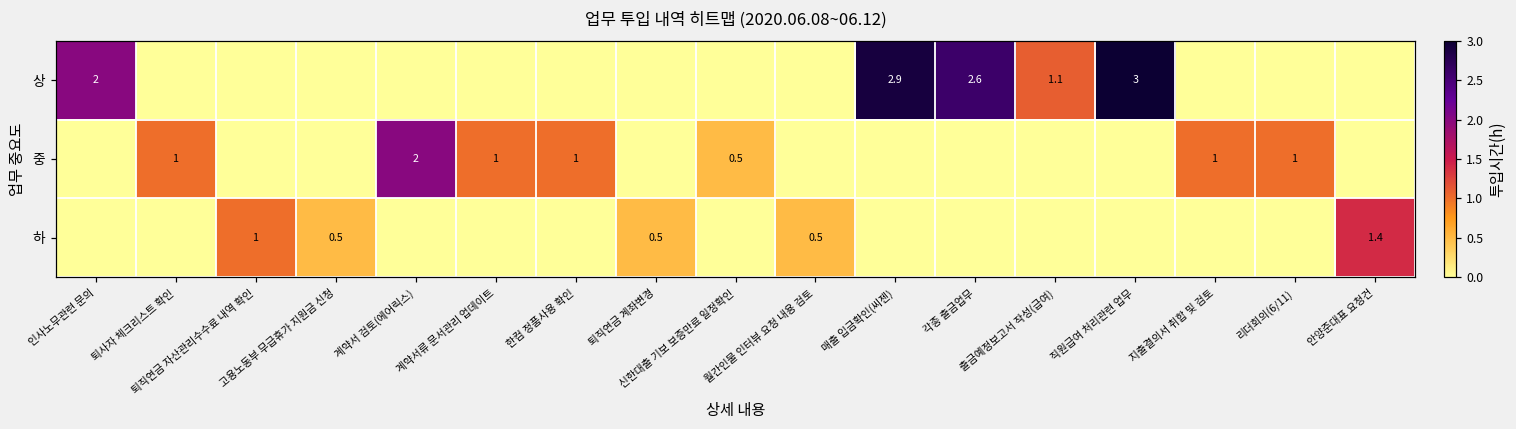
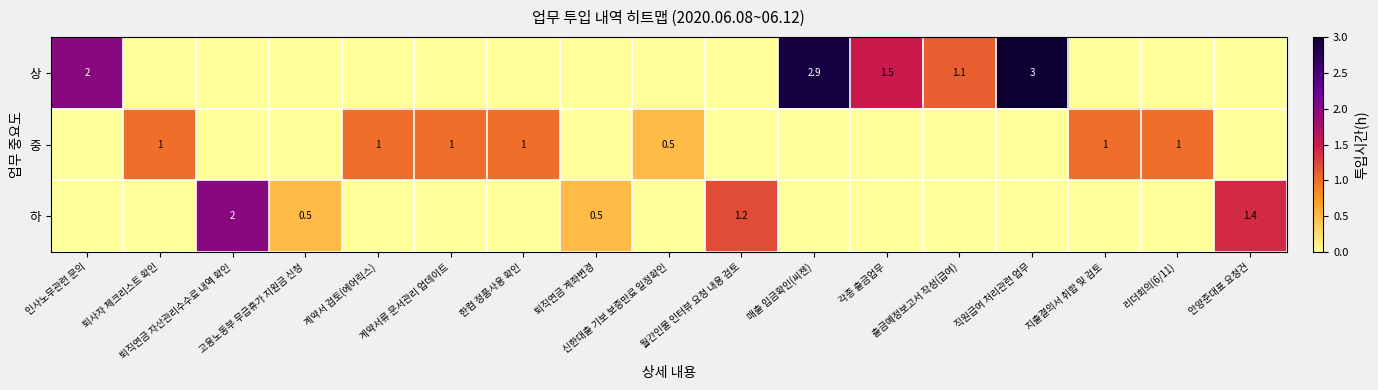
상, 각종 출금업무: 2.6 -> 1.5
중, 계약서 검토(에어릭스): 2 -> 1
하, 퇴직연금 자산관리수수료 내역 확인: 1 -> 2
하, 월간인물 인터뷰 요청 내용 검토: 0.5 -> 1.2
